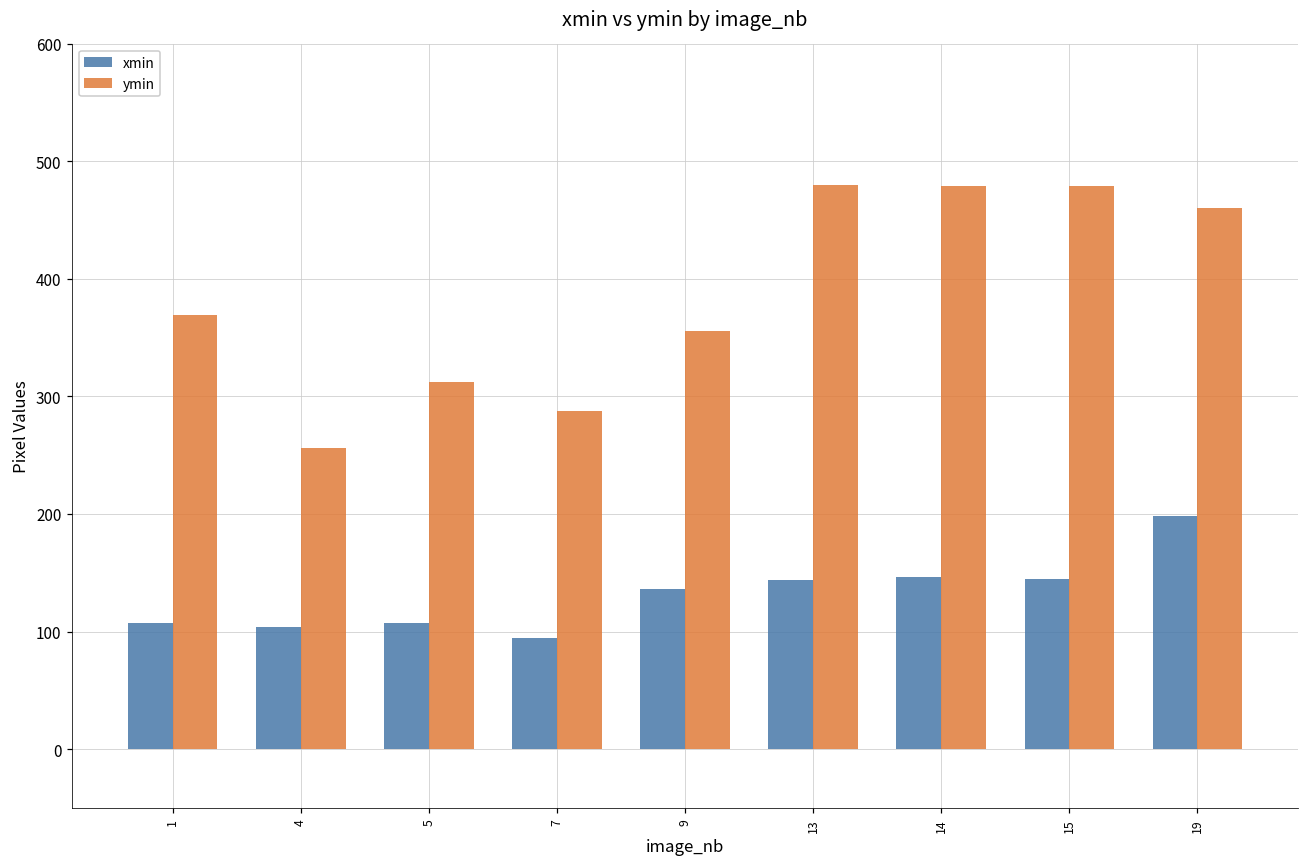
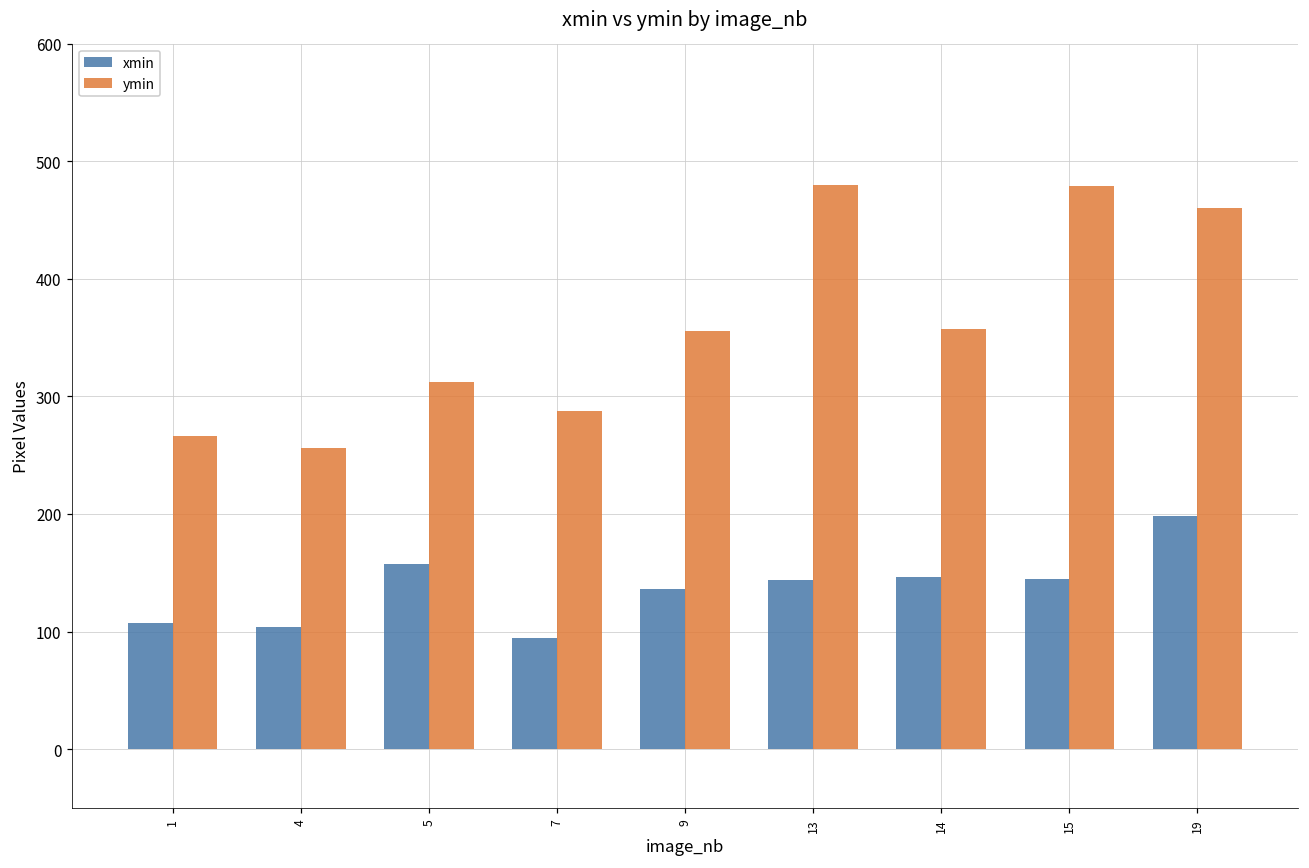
ymin, 1: 369 -> 266
xmin, 5: 107 -> 157
ymin, 14: 479 -> 357
